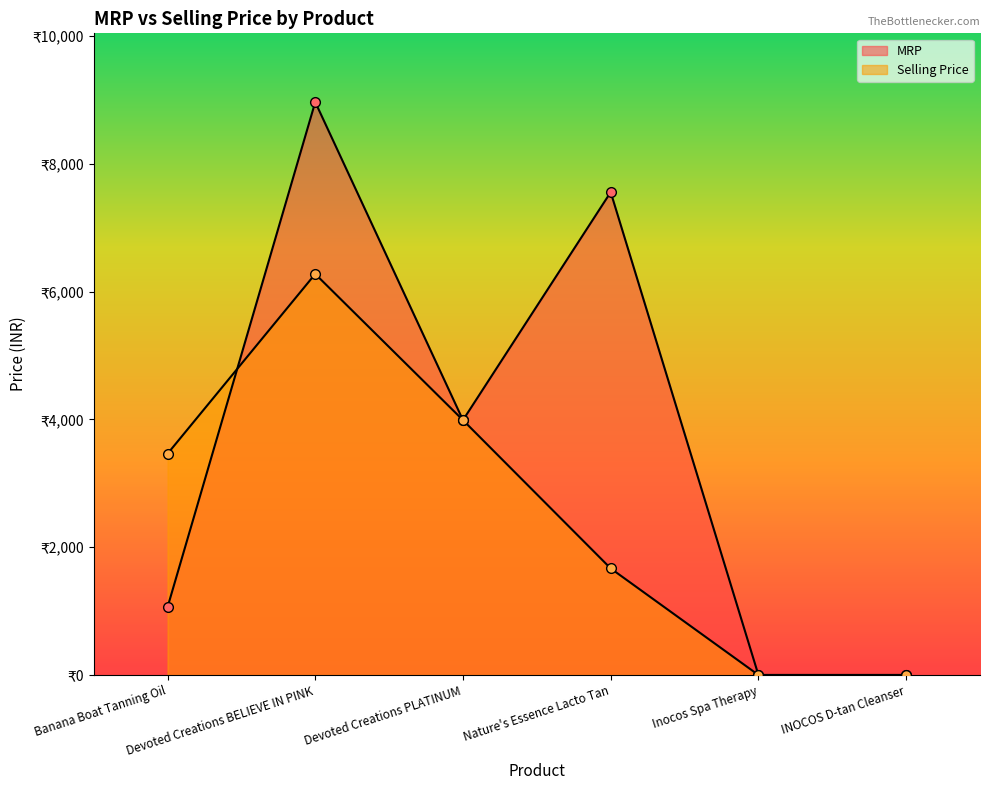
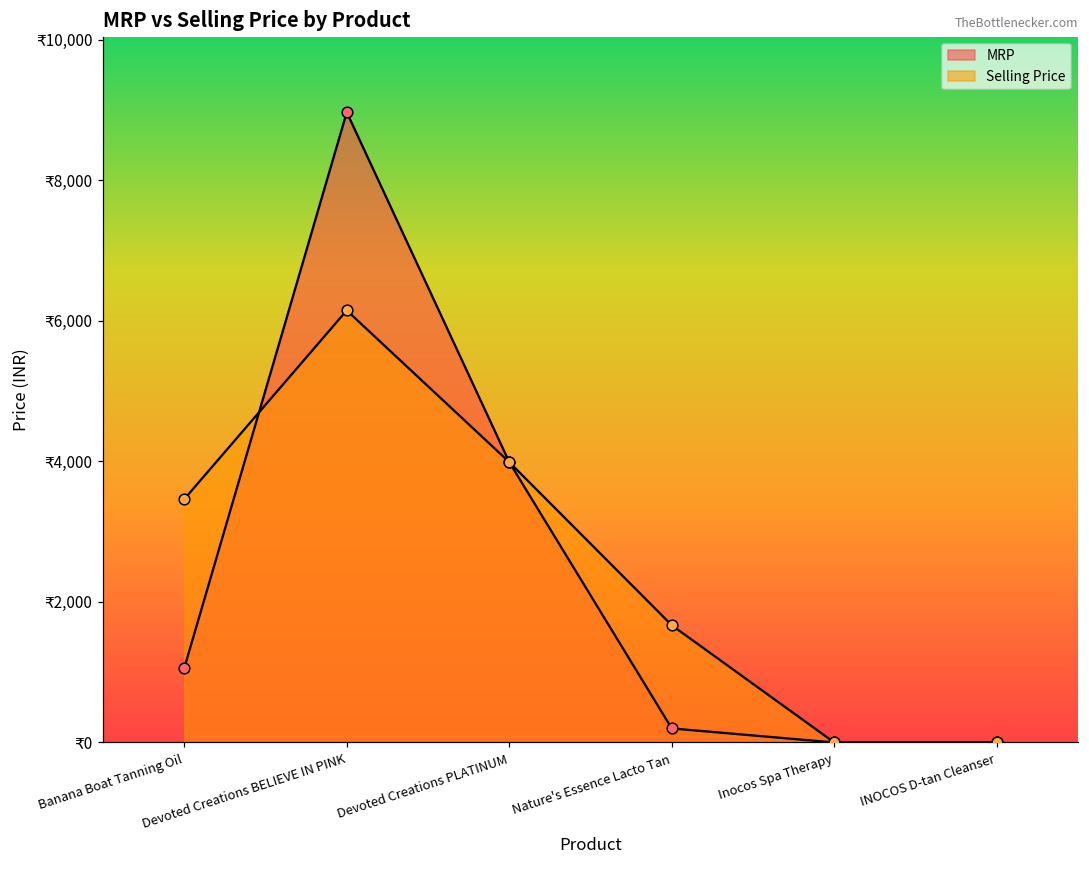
Selling Price, Devoted Creations BELIEVE IN PINK: ₹6,300 -> ₹6,100
MRP, Nature's Essence Lacto Tan: ₹7,600 -> ₹200
